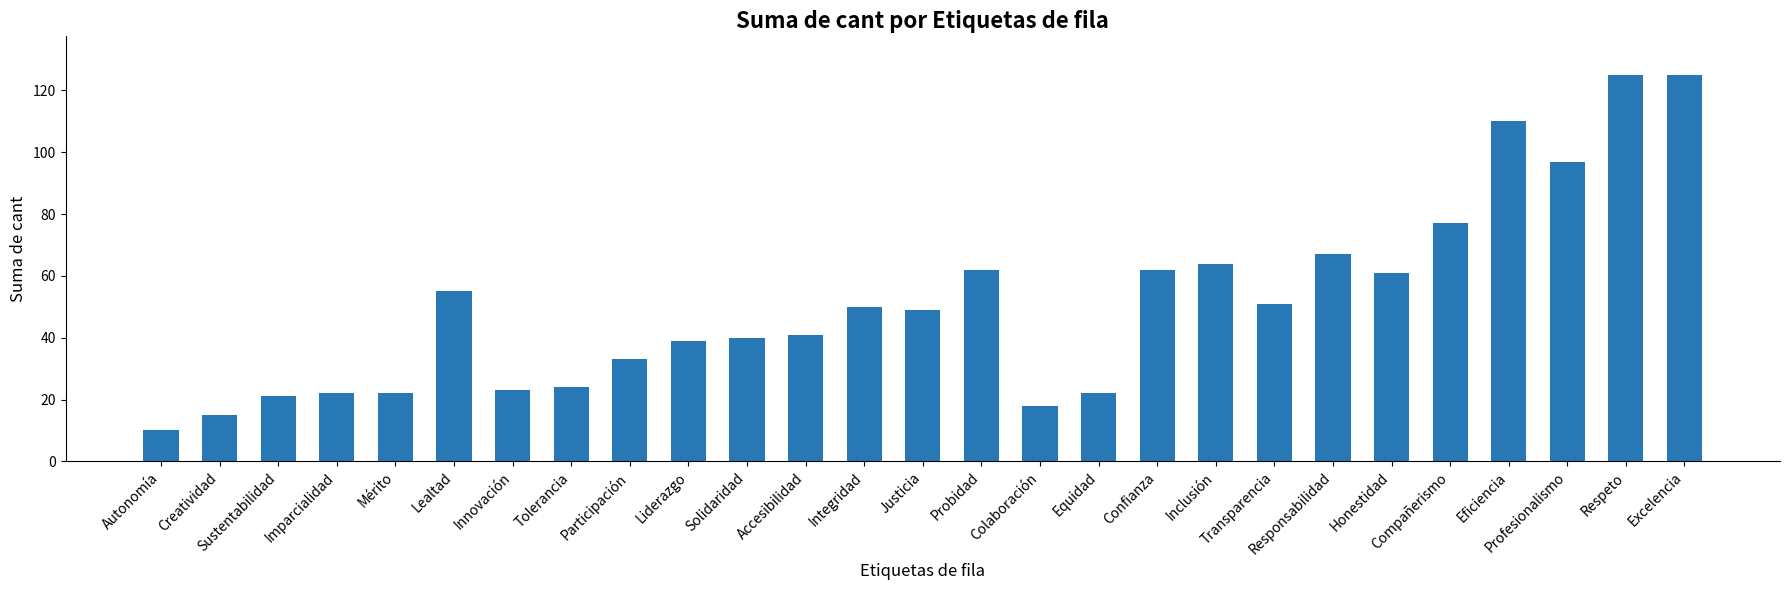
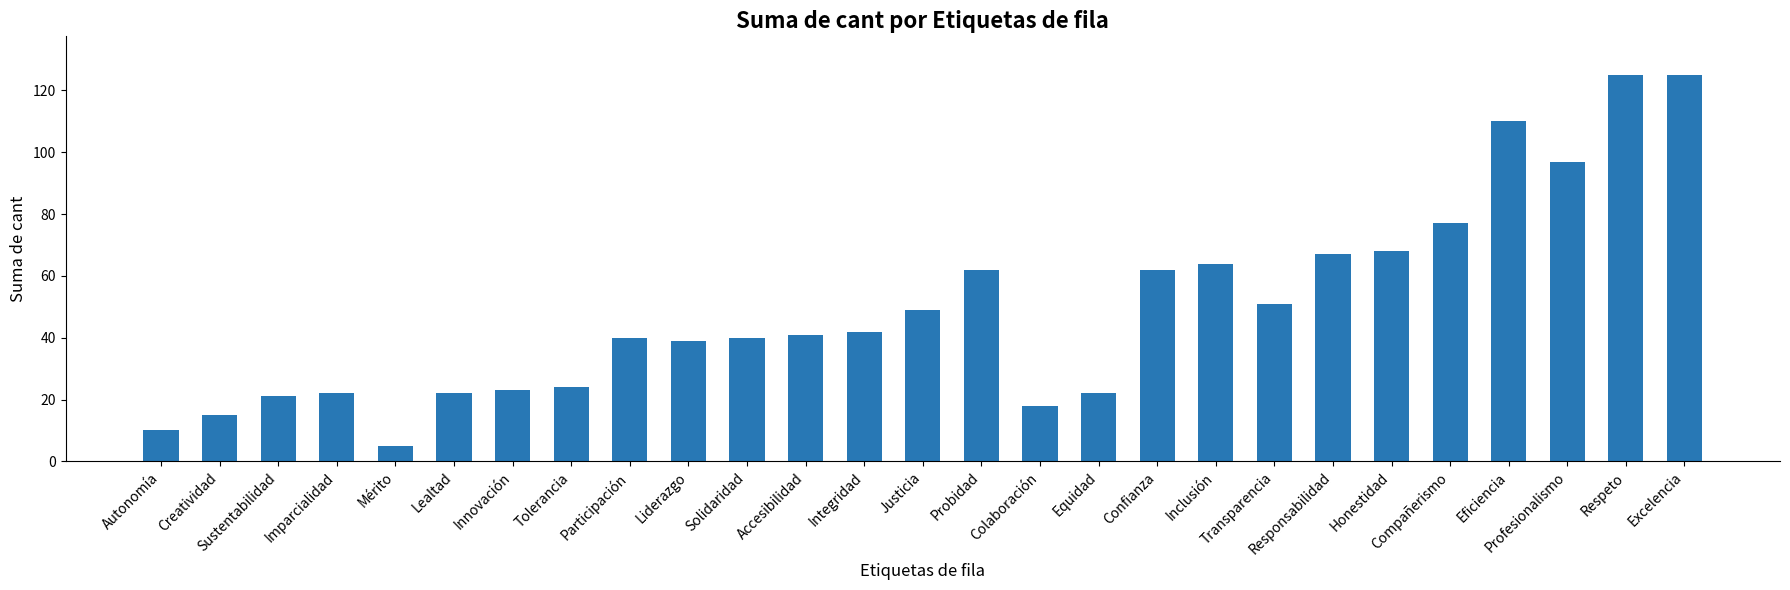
Mérito: 22 -> 5
Lealtad: 55 -> 22
Participación: 33 -> 40
Integridad: 50 -> 42
Honestidad: 61 -> 68
